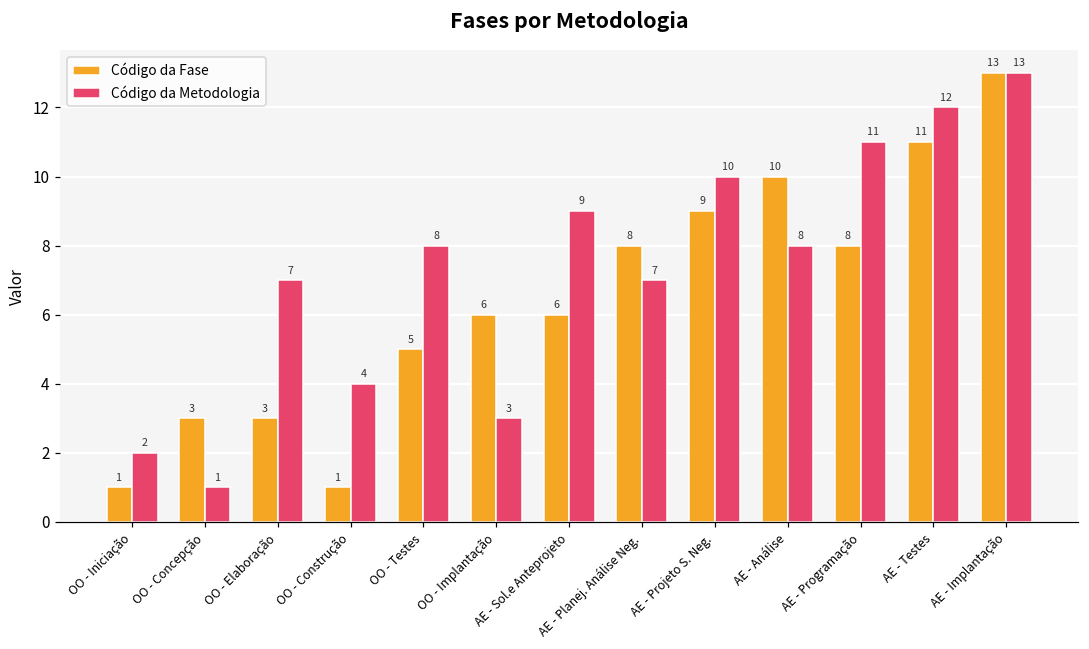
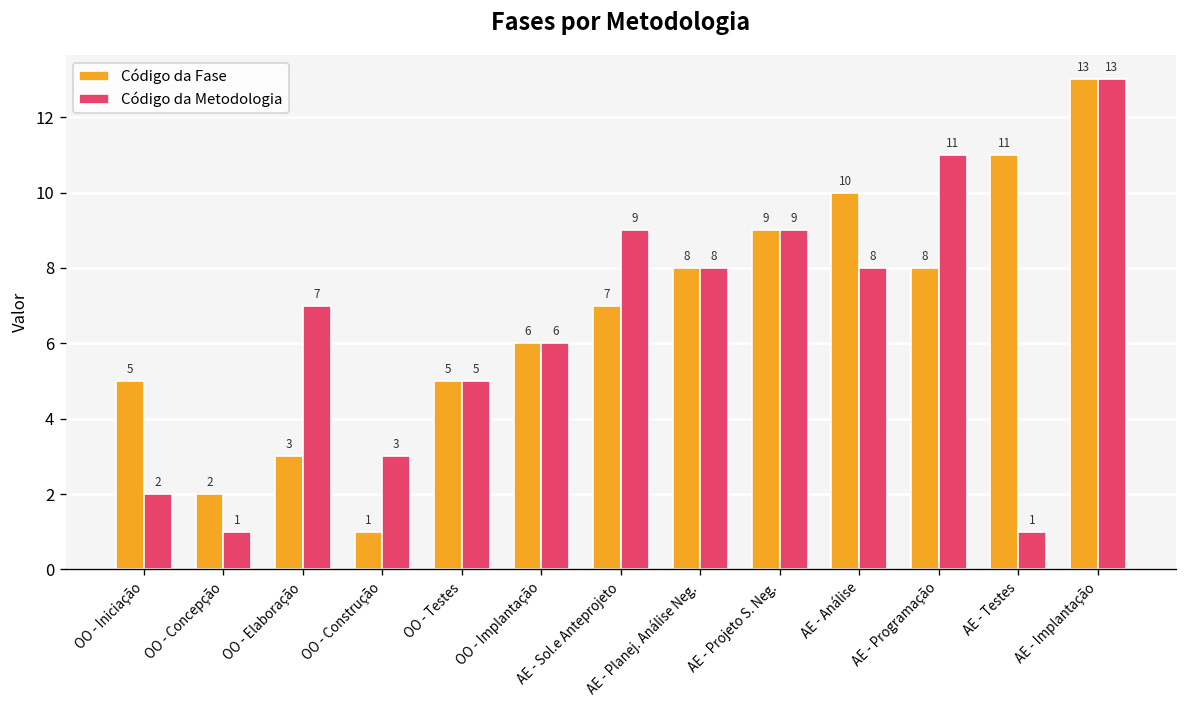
Código da Fase, OO - Iniciação: 1 -> 5
Código da Fase, OO - Concepção: 3 -> 2
Código da Metodologia, OO - Construção: 4 -> 3
Código da Metodologia, OO - Testes: 8 -> 5
Código da Metodologia, OO - Implantação: 3 -> 6
Código da Fase, AE - Sol.e Anteprojeto: 6 -> 7
Código da Metodologia, AE - Planej. Análise Neg.: 7 -> 8
Código da Metodologia, AE - Projeto S. Neg.: 10 -> 9
Código da Metodologia, AE - Testes: 12 -> 1
